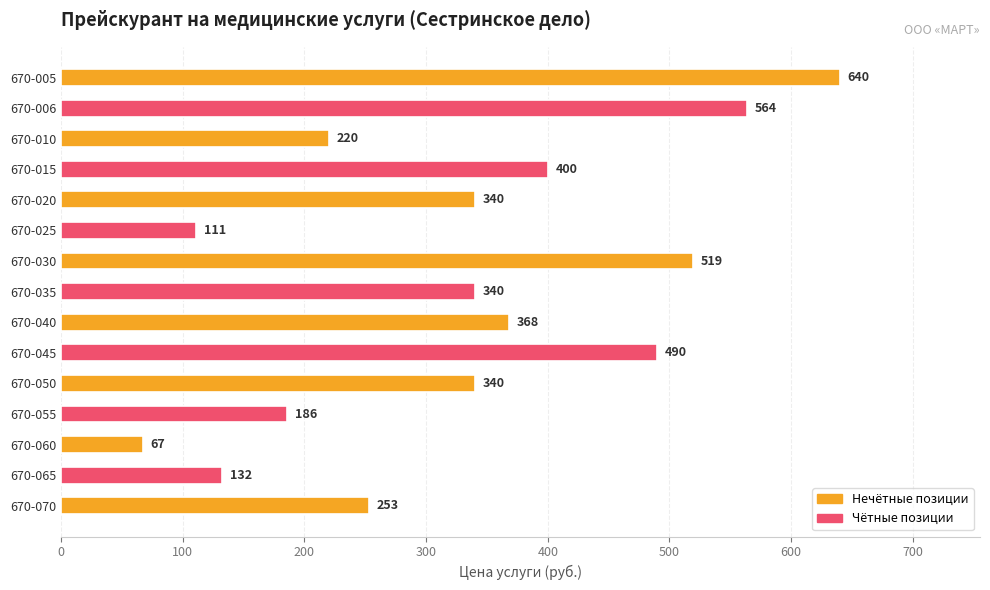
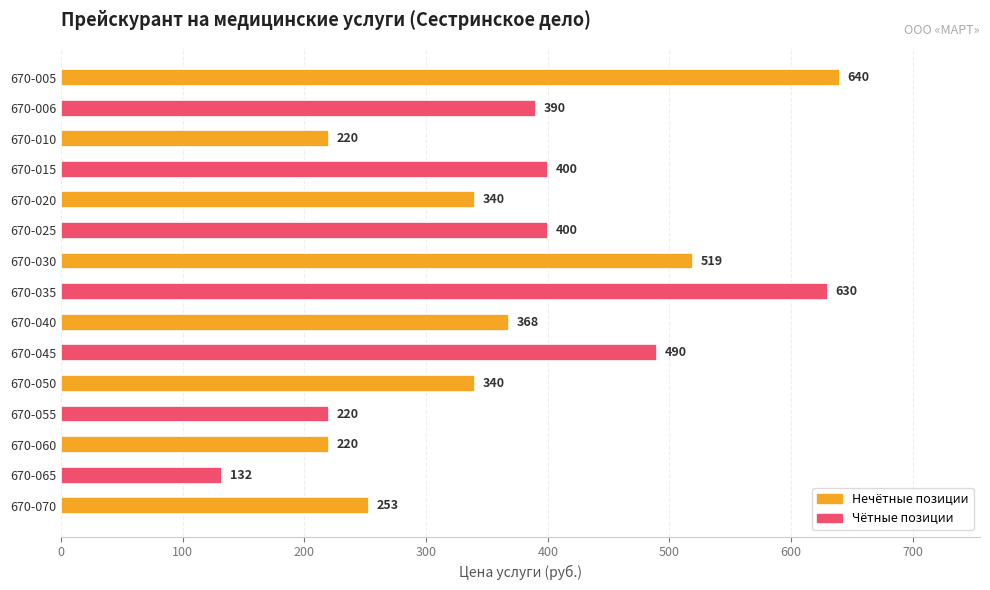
670-006: 564 -> 390
670-025: 111 -> 400
670-035: 340 -> 630
670-055: 186 -> 220
670-060: 67 -> 220
